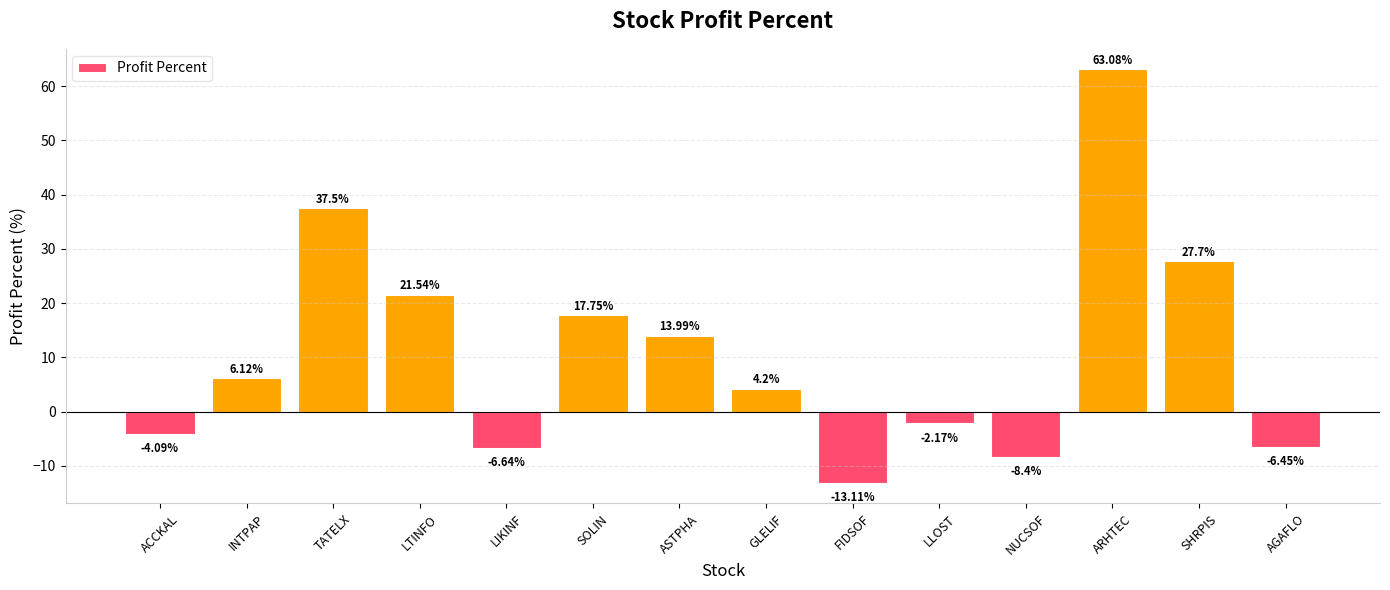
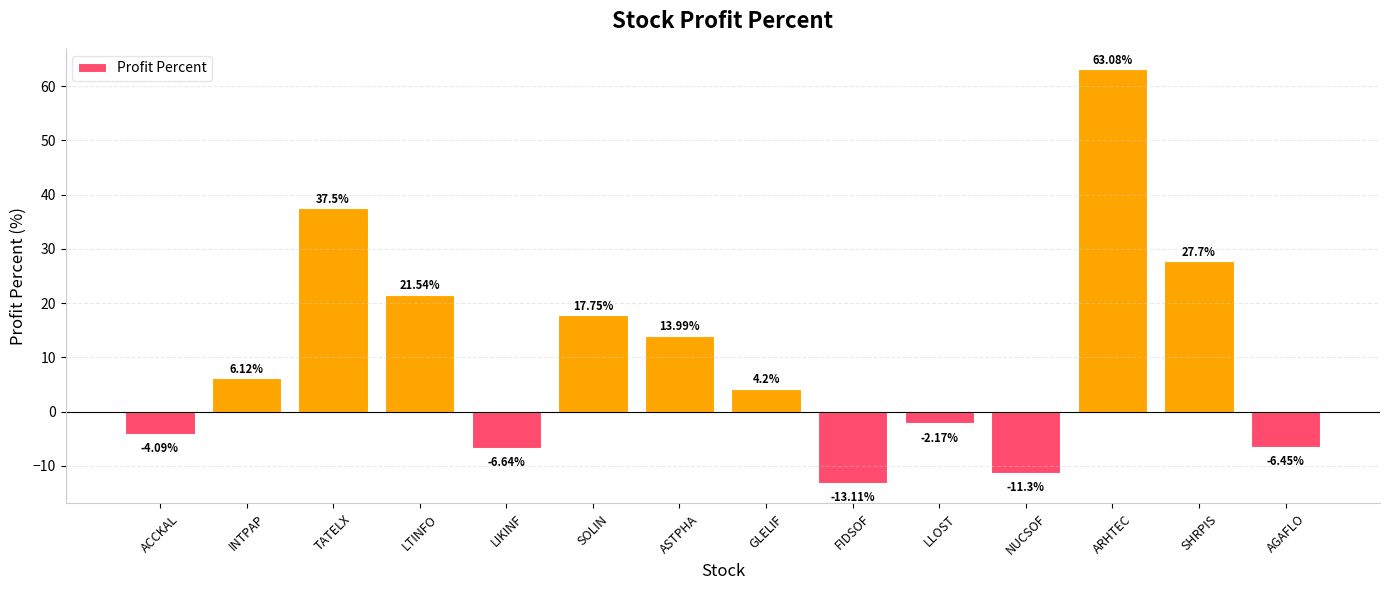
NUCSOF: -8.4% -> -11.3%
